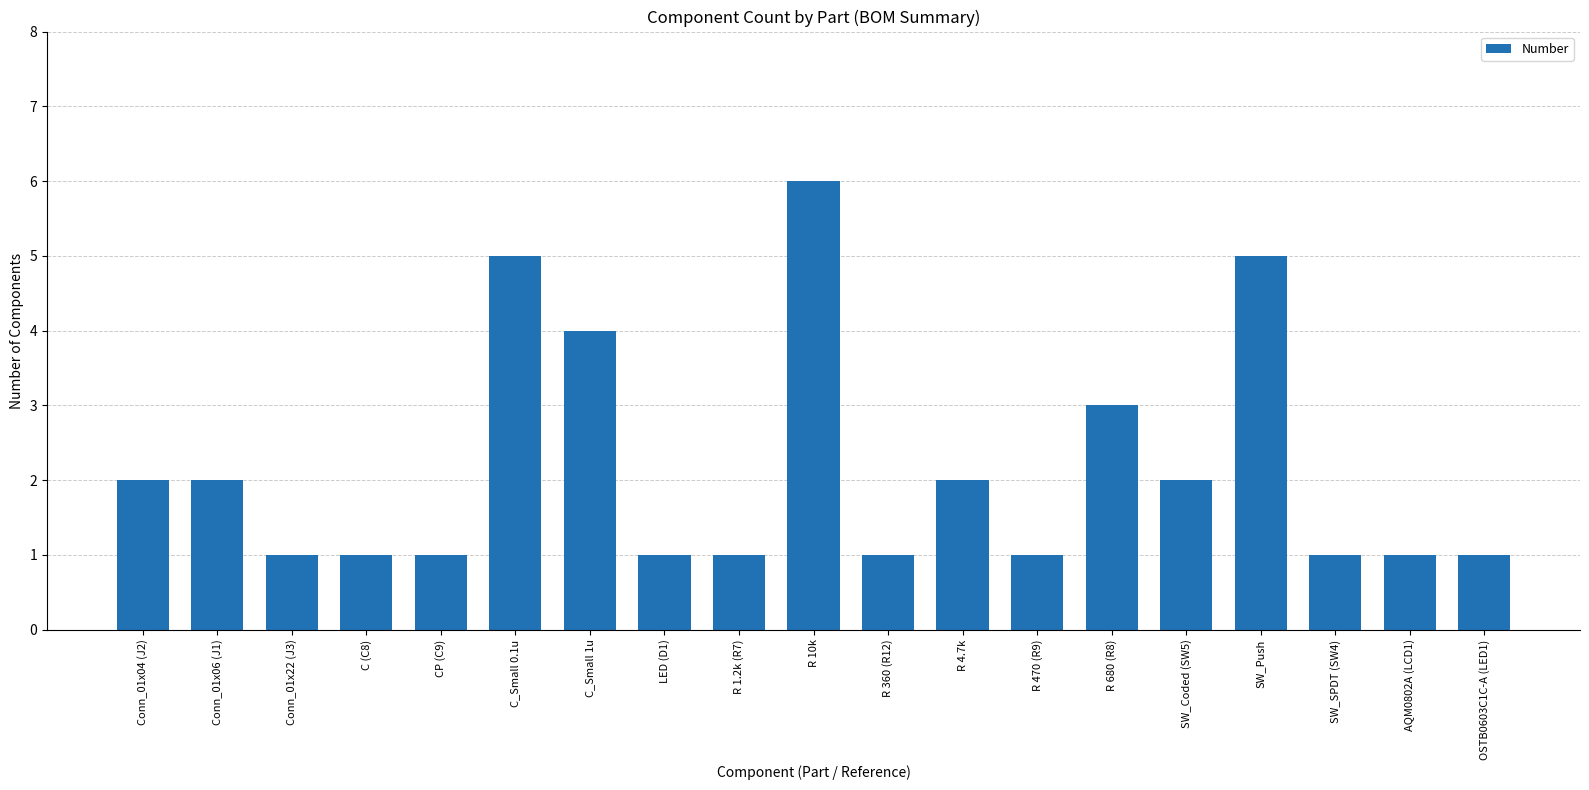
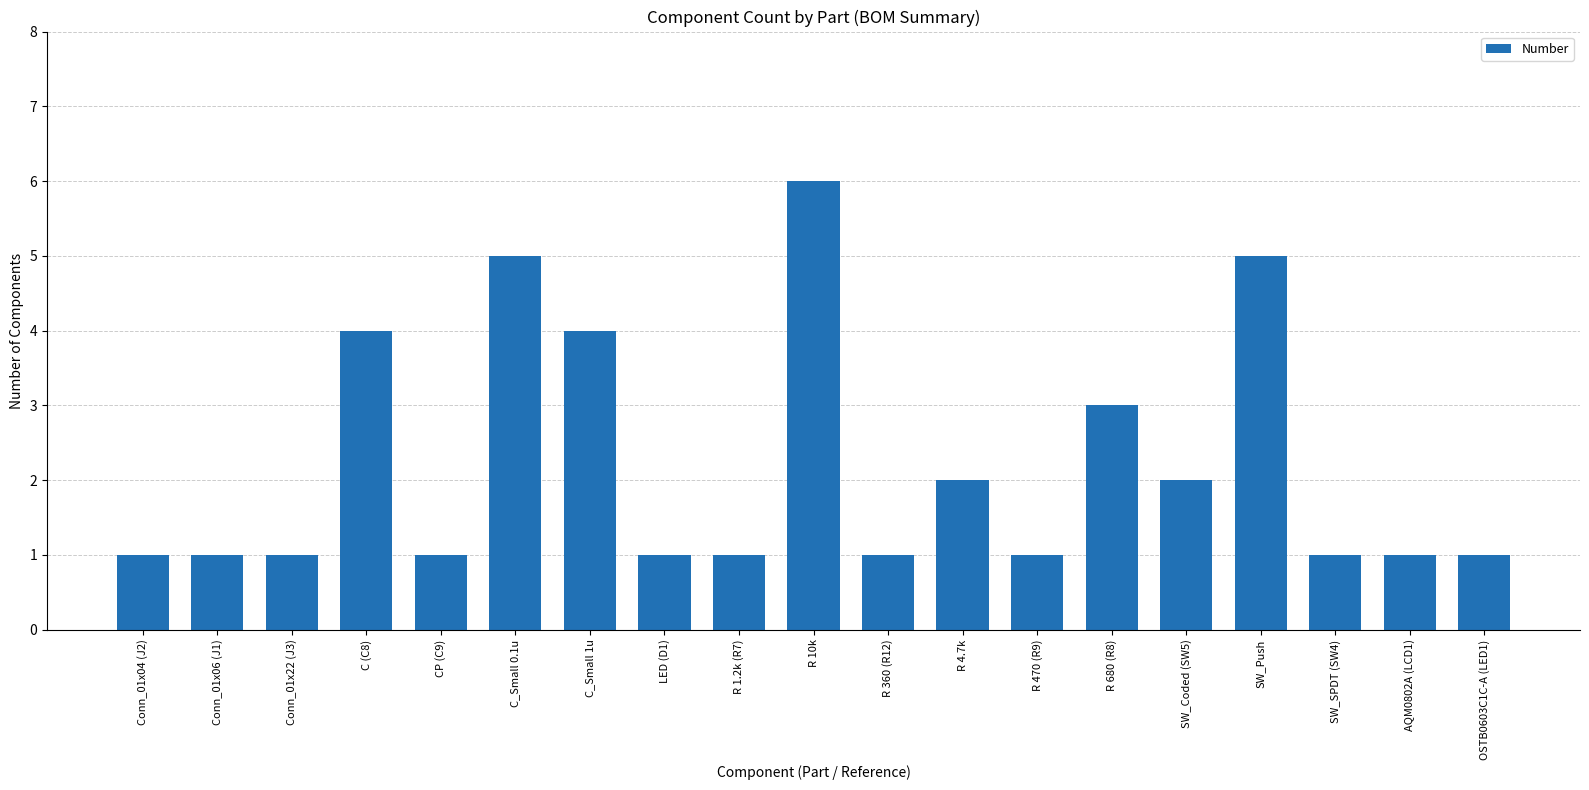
Conn_01x04 (J2): 2 -> 1
Conn_01x06 (J1): 2 -> 1
C (C8): 1 -> 4
